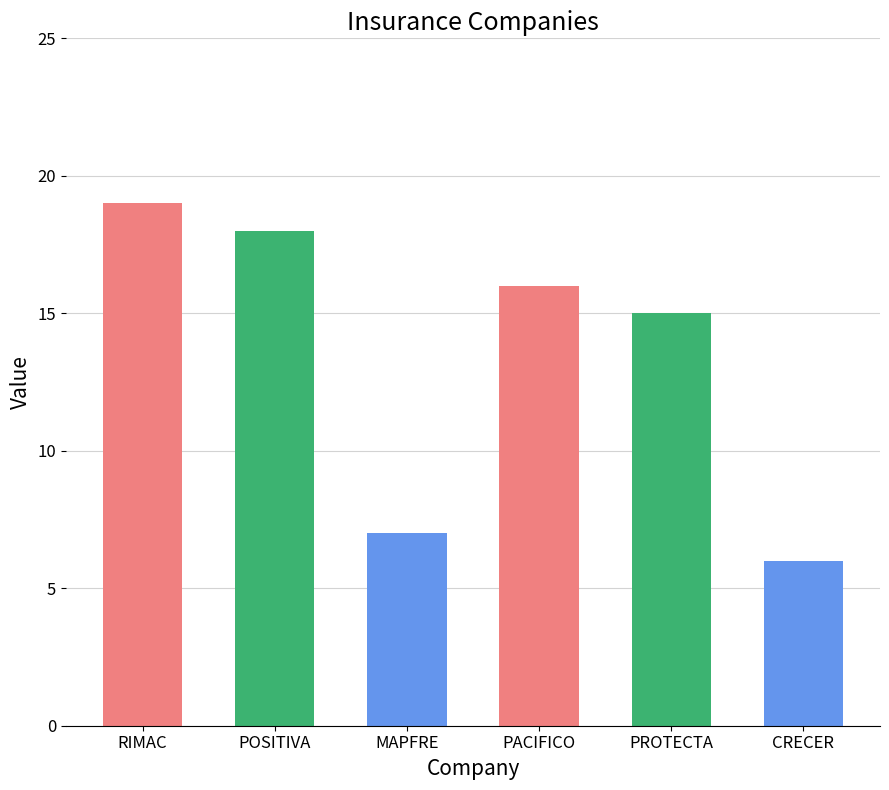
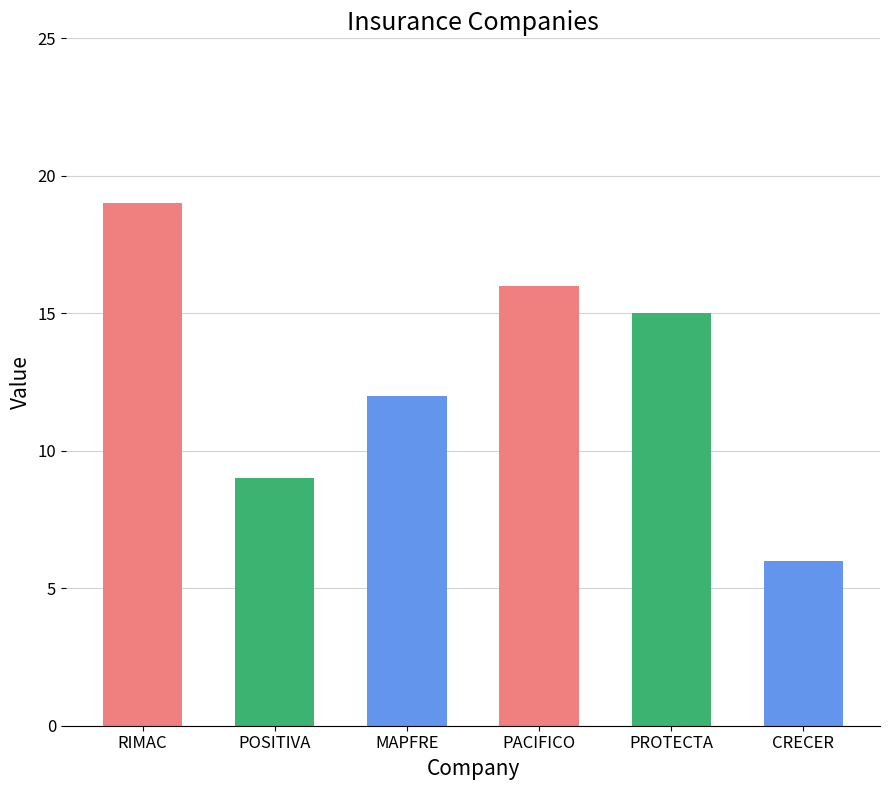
POSITIVA: 18 -> 9
MAPFRE: 7 -> 12
